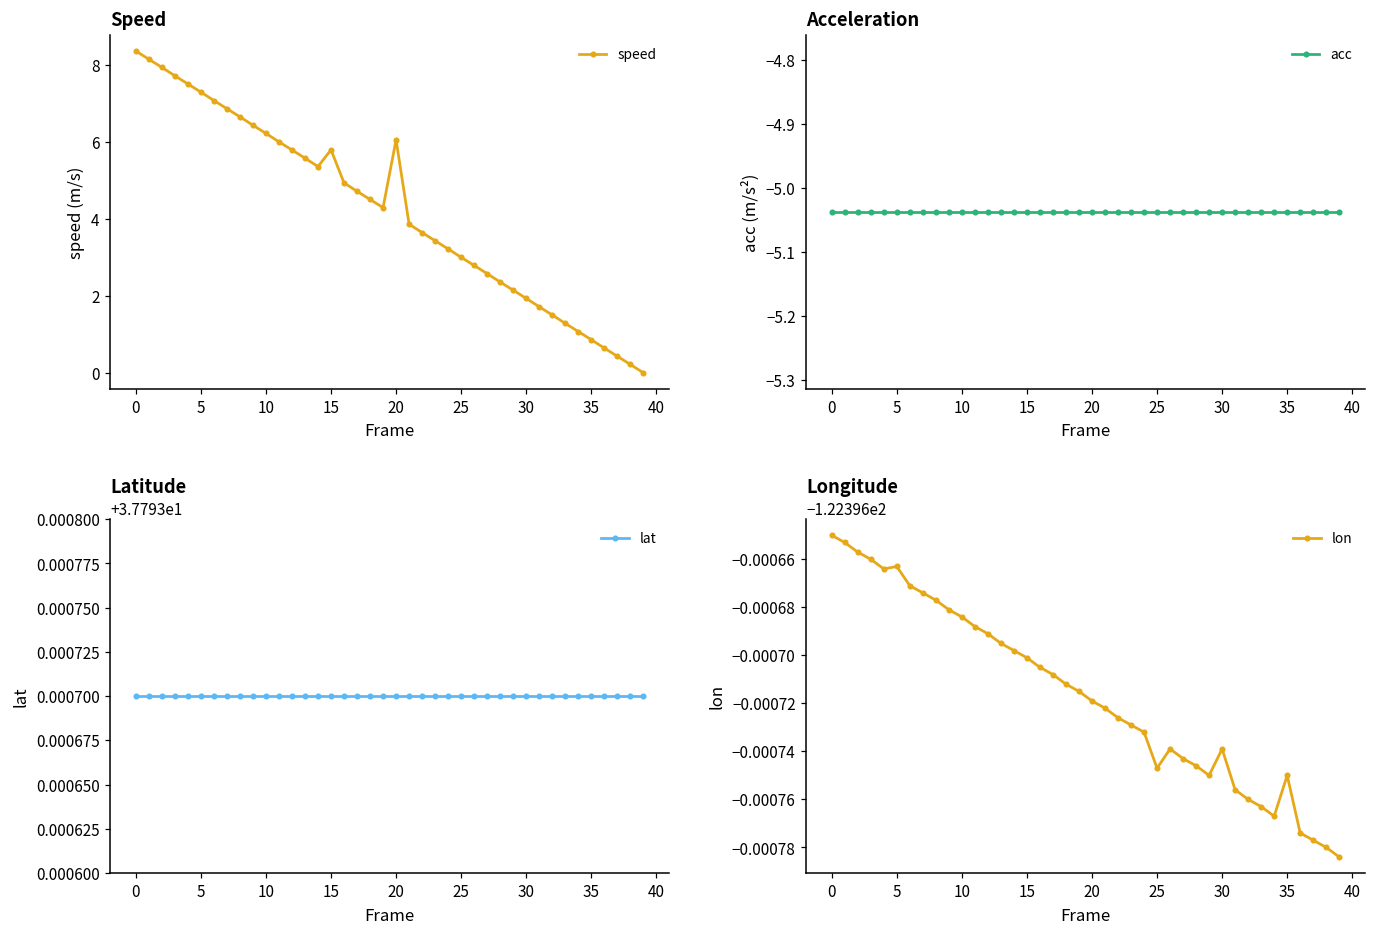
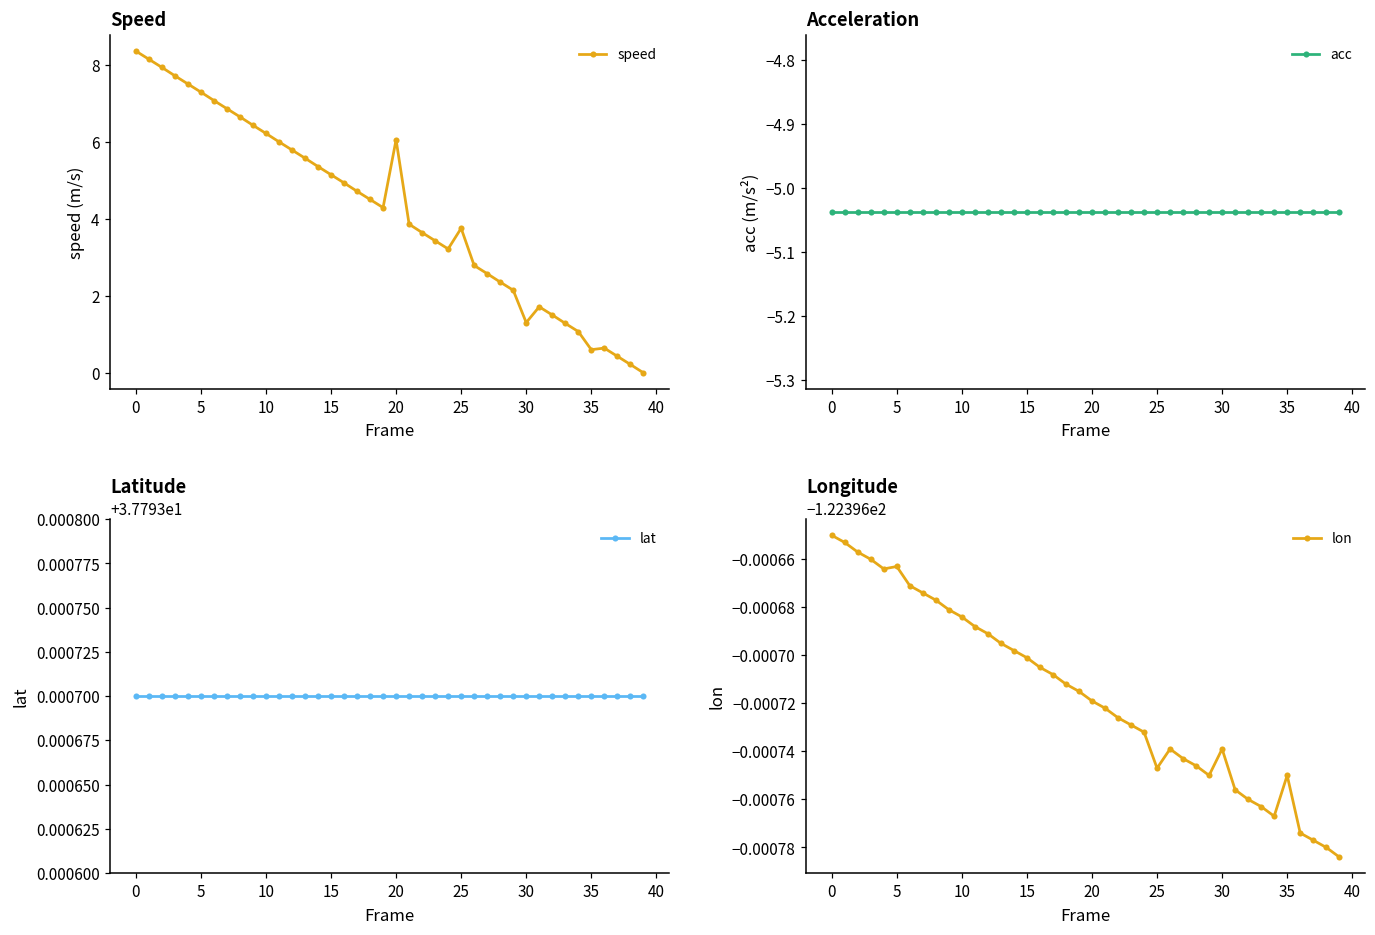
Speed, 15: 5.8 -> 5.1
Speed, 25: 3.0 -> 3.8
Speed, 30: 1.9 -> 1.3
Speed, 35: 0.9 -> 0.6
